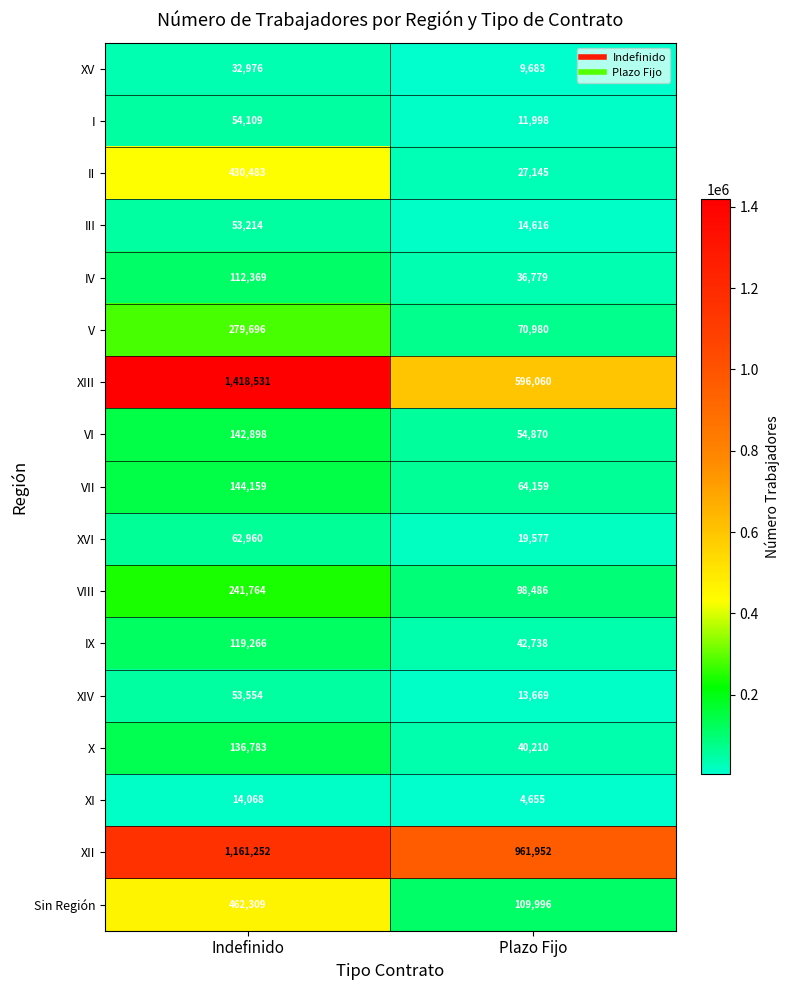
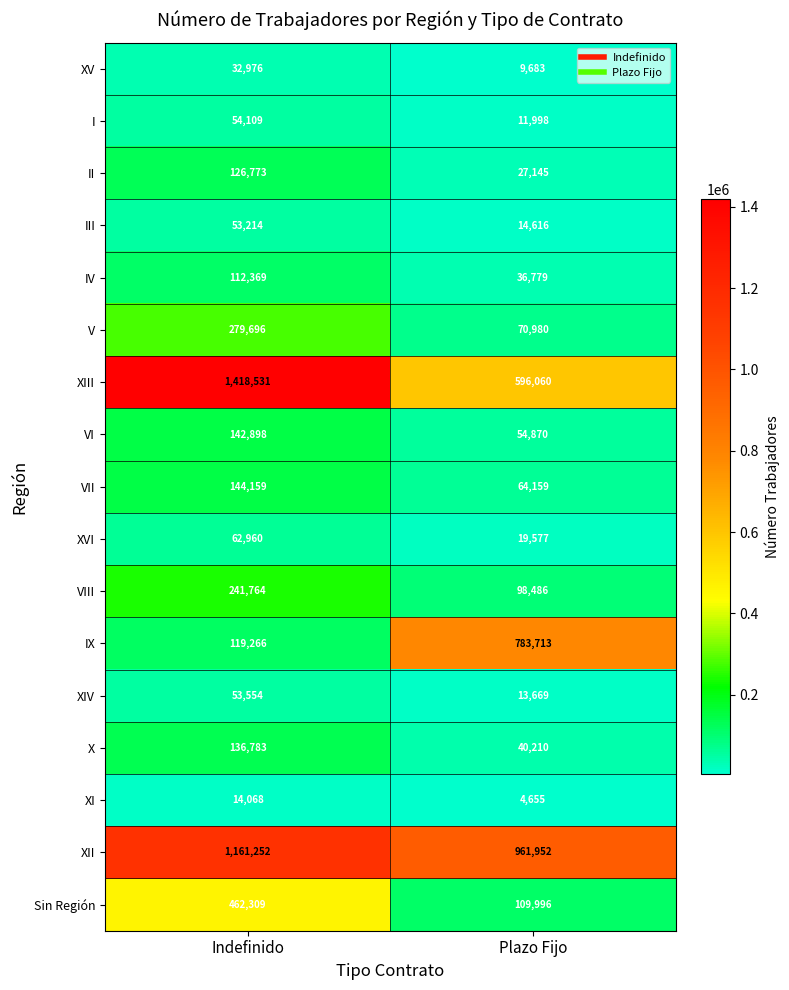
II, Indefinido: 430,483 -> 126,773
IX, Plazo Fijo: 42,738 -> 783,713
